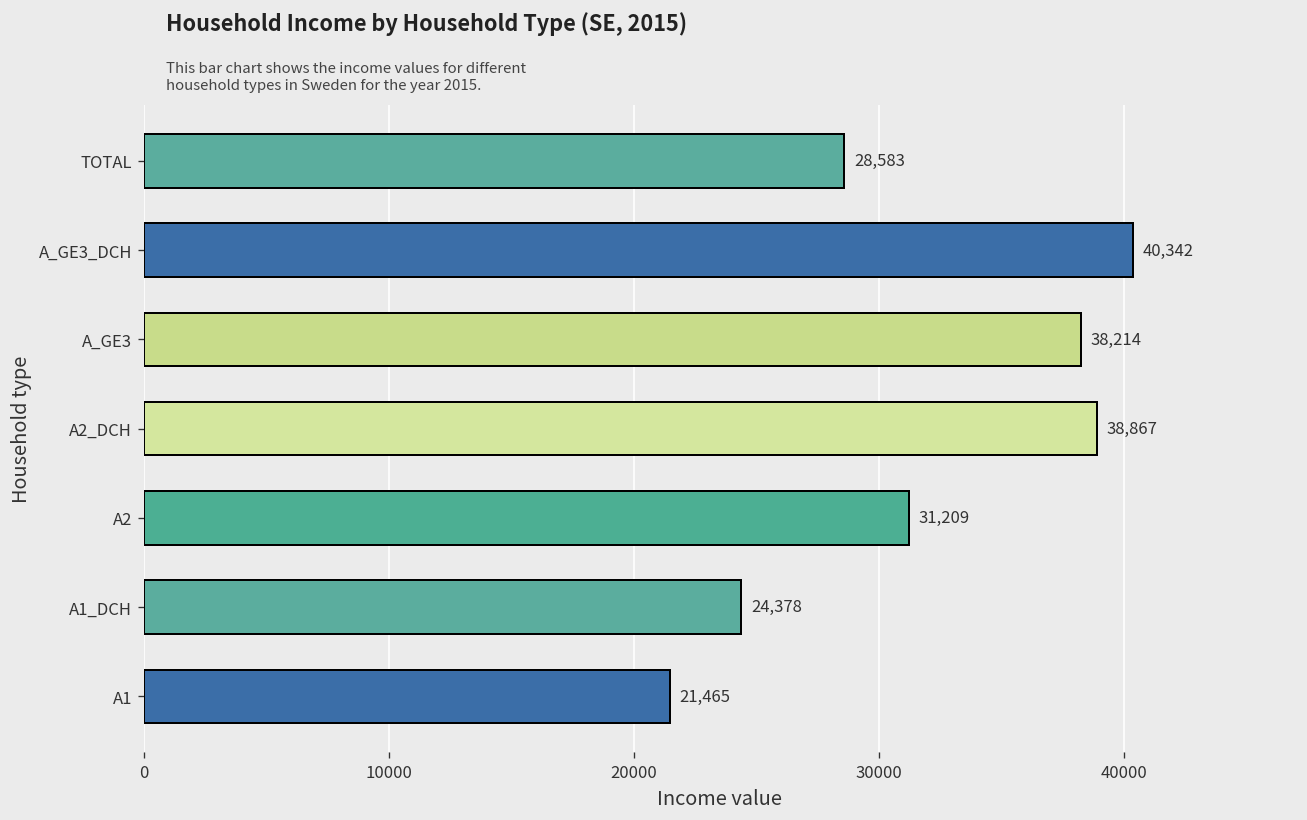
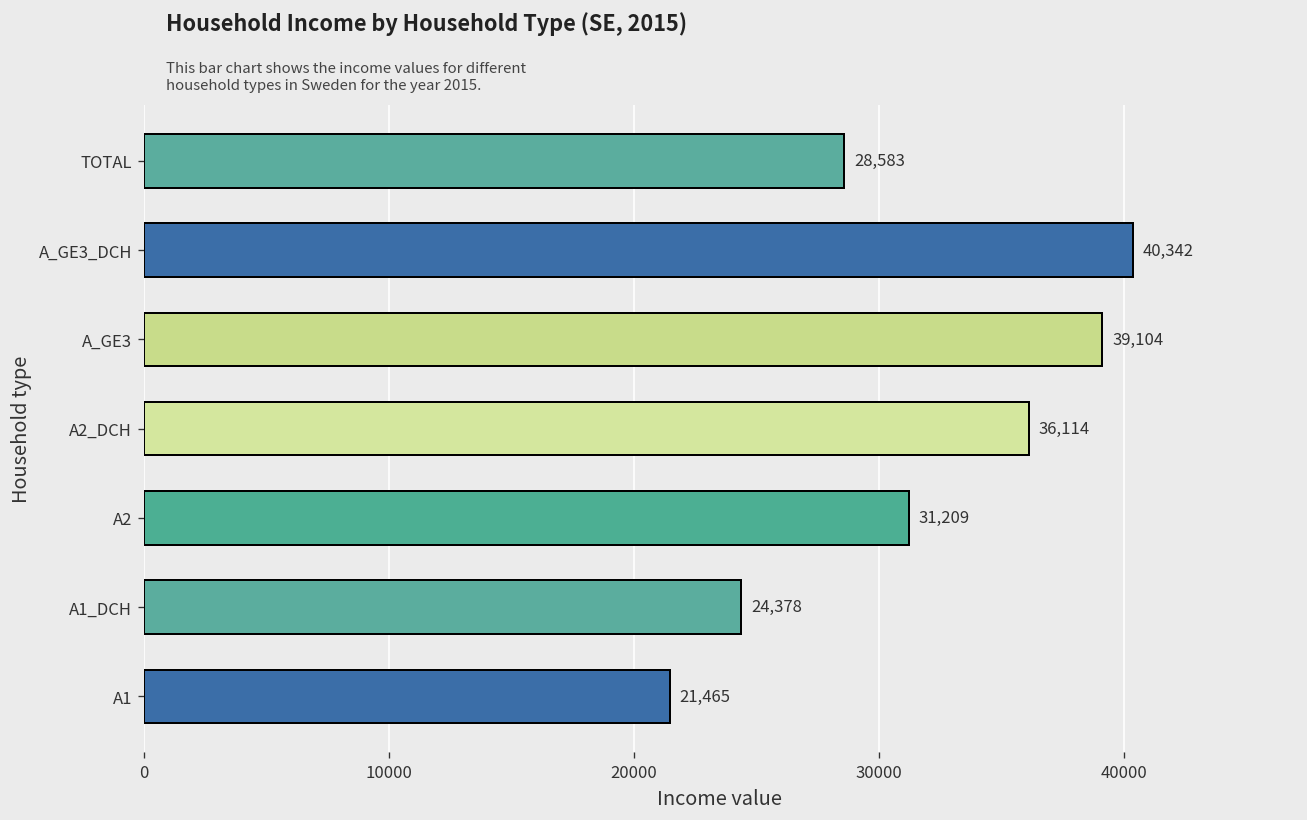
A_GE3: 38,214 -> 39,104
A2_DCH: 38,867 -> 36,114
